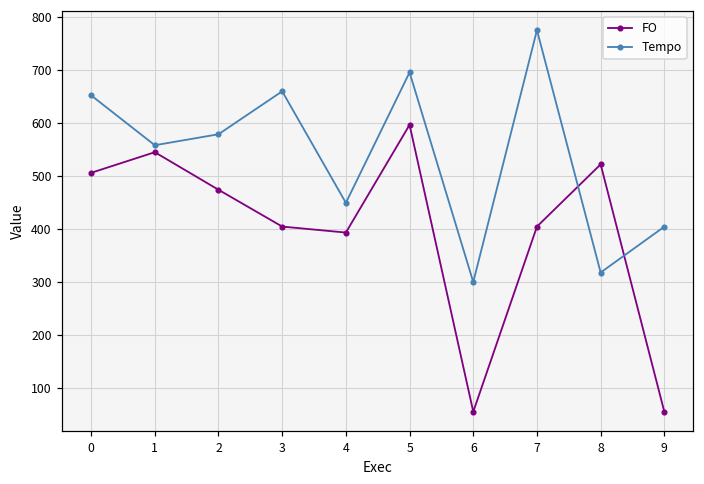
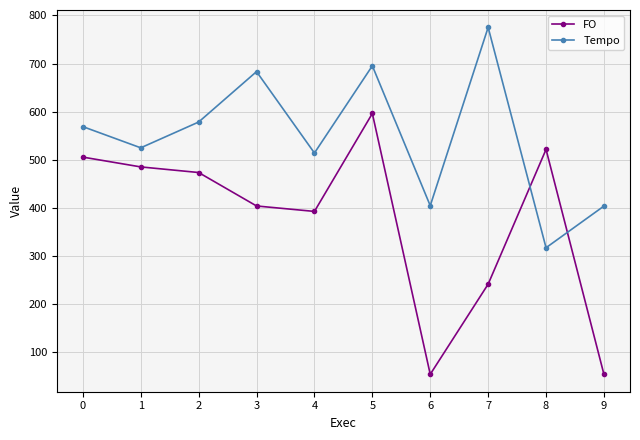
Tempo, 0: 650 -> 570
FO, 1: 540 -> 490
Tempo, 1: 560 -> 530
Tempo, 3: 660 -> 680
Tempo, 4: 450 -> 510
Tempo, 6: 300 -> 400
FO, 7: 400 -> 240
